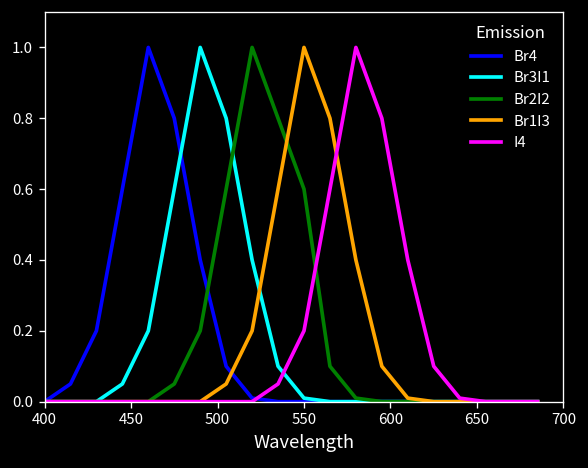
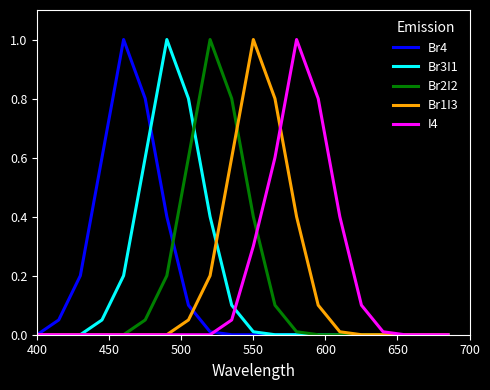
Br2I2, 550: 0.6 -> 0.4
I4, 550: 0.2 -> 0.3
